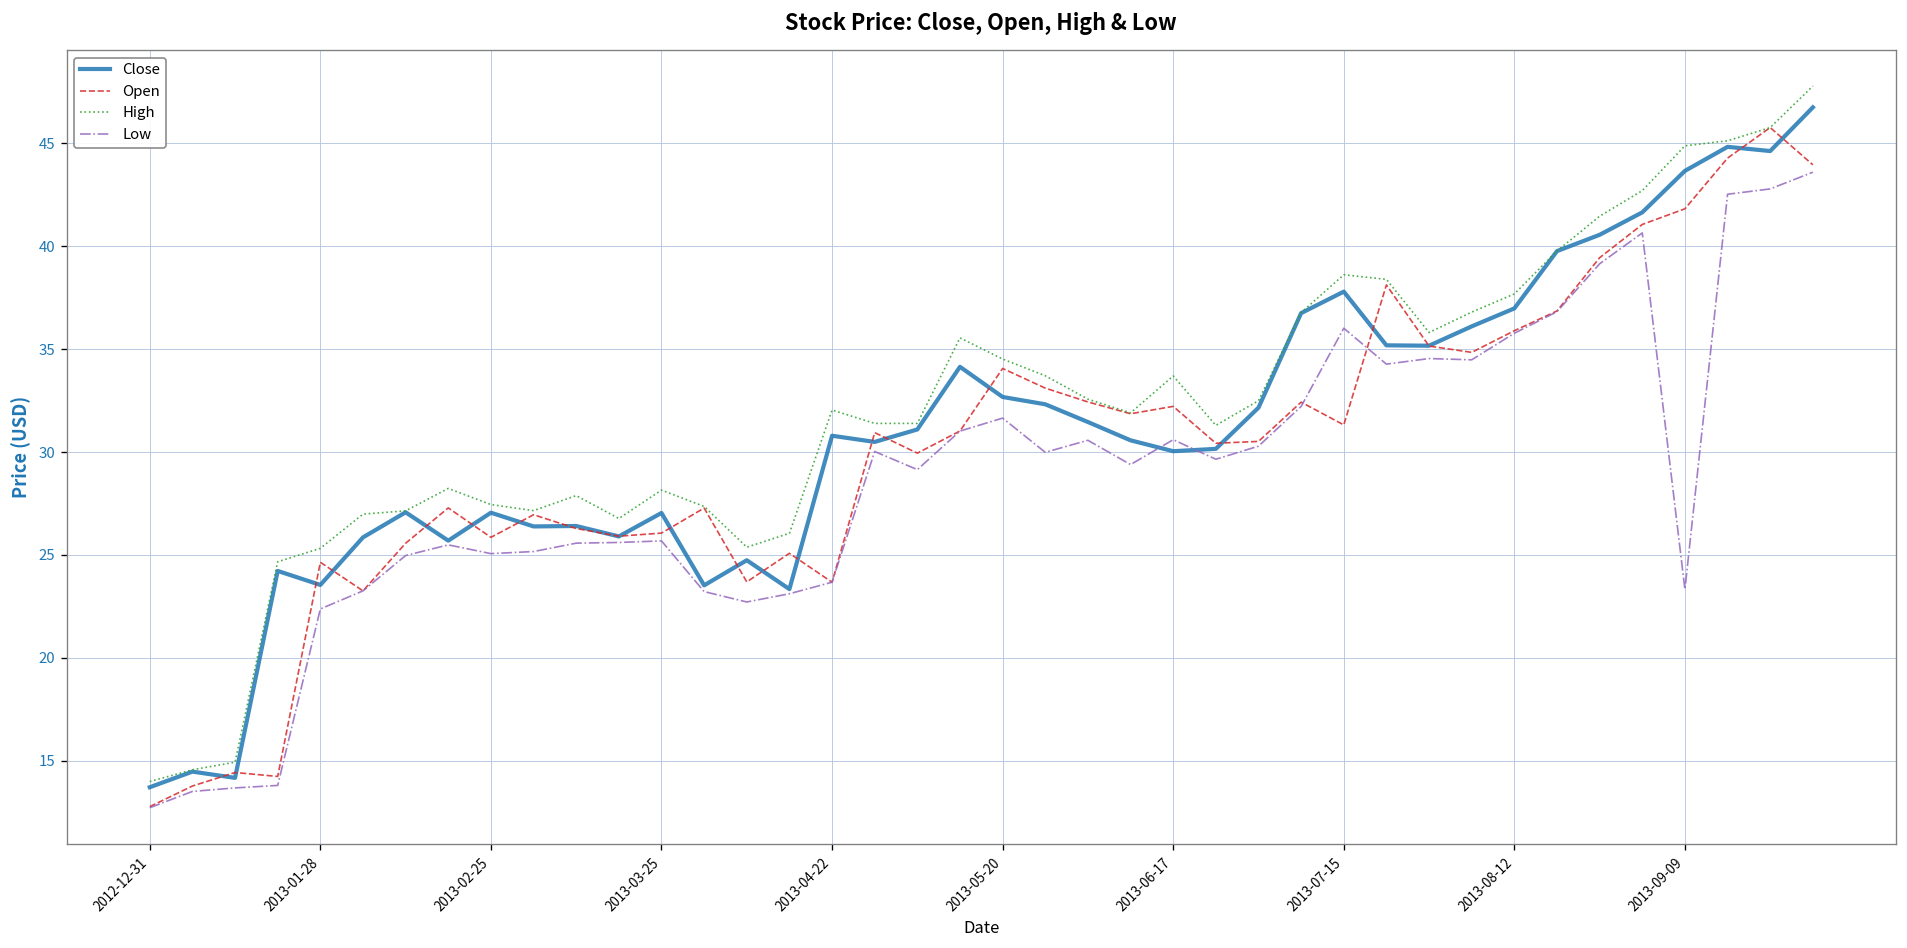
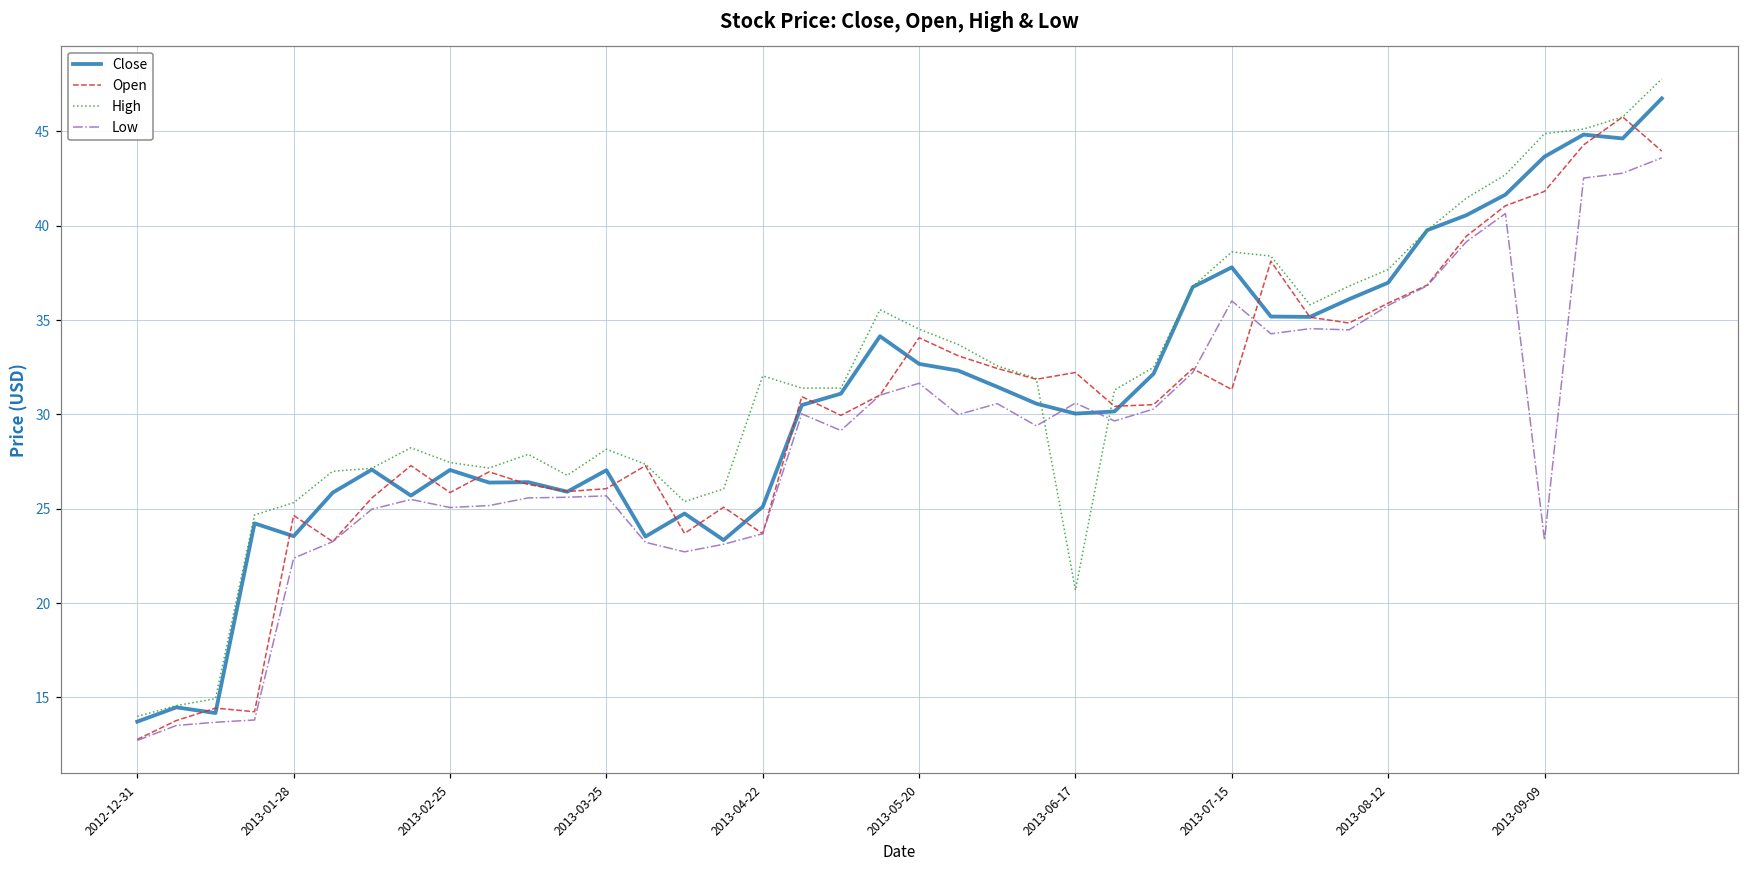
Close, 2013-04-22: 30.8 -> 25.1
High, 2013-06-17: 33.7 -> 20.7
